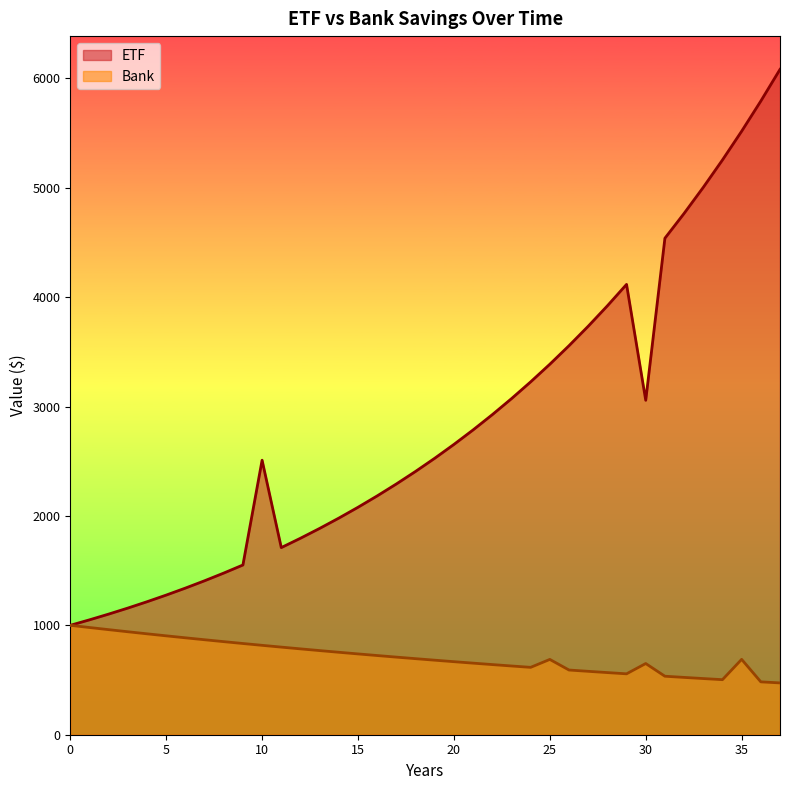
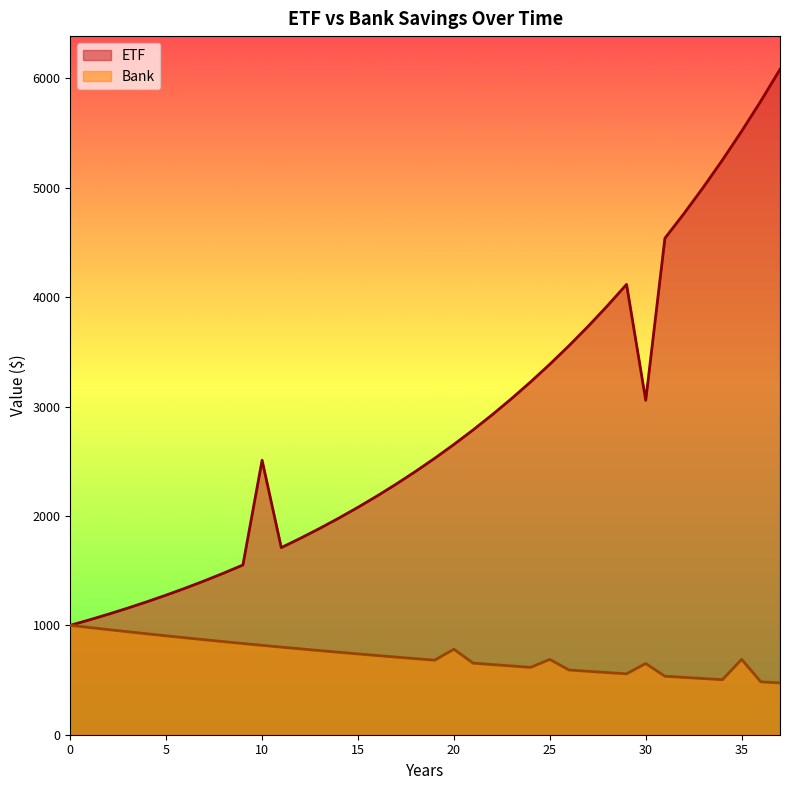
Bank, 20: 670 -> 780
